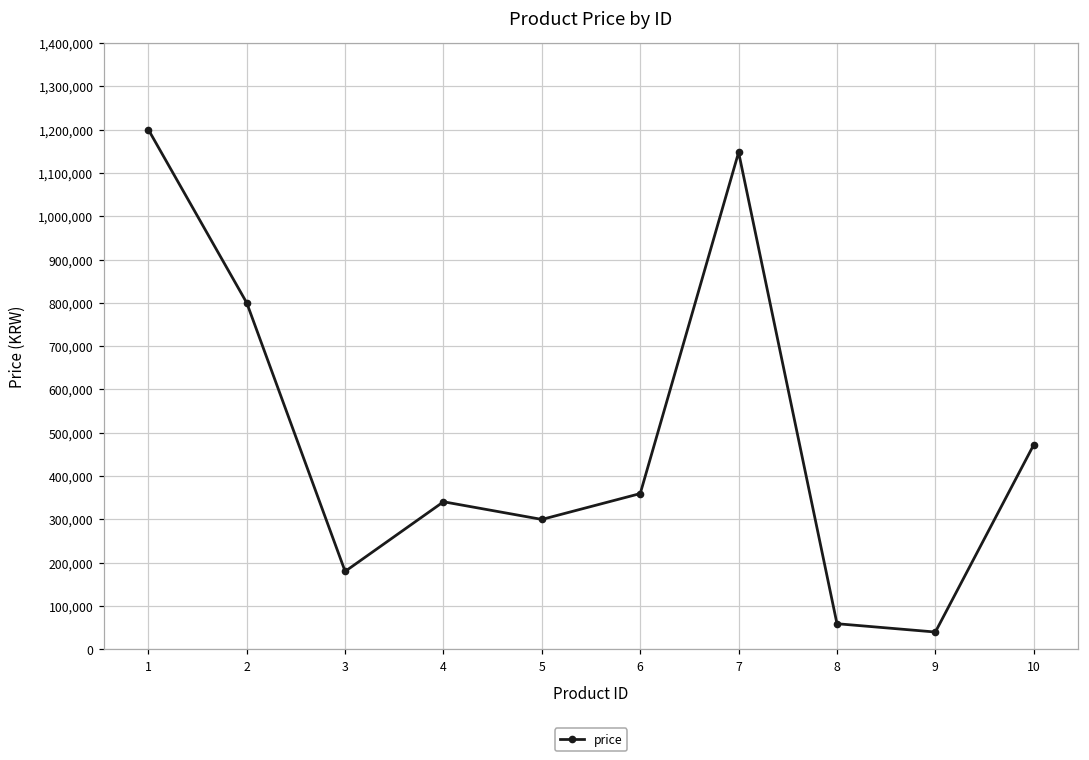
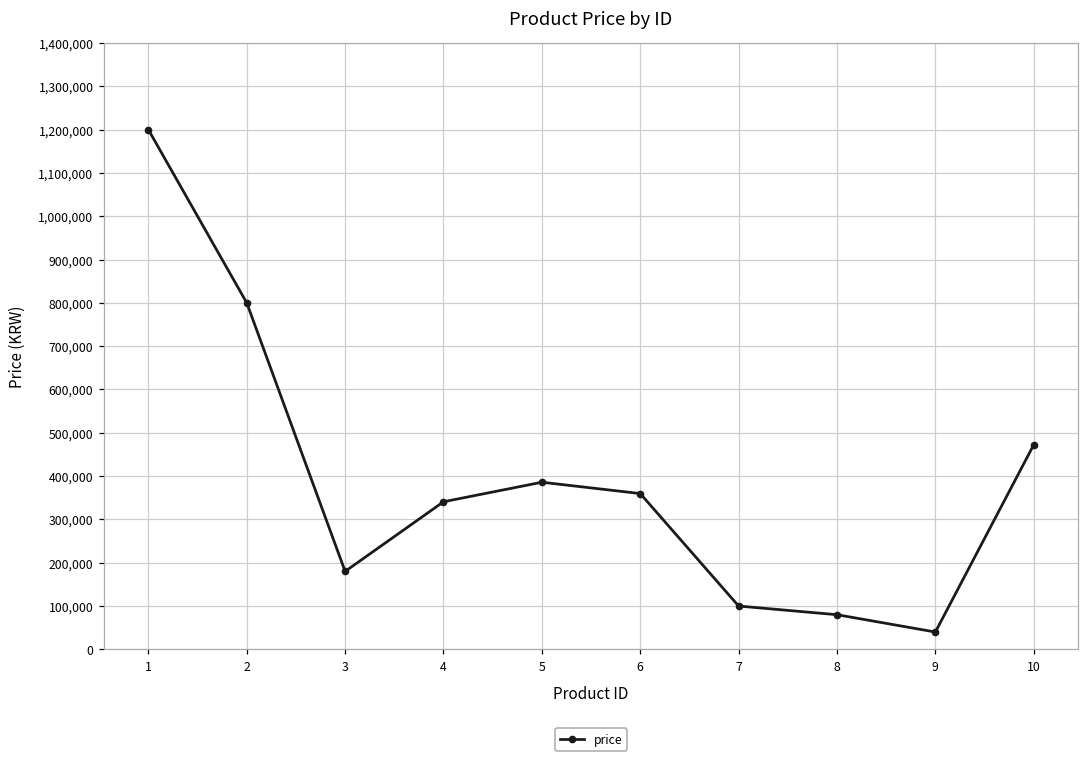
5: 300,000 -> 390,000
7: 1,150,000 -> 100,000
8: 60,000 -> 80,000
